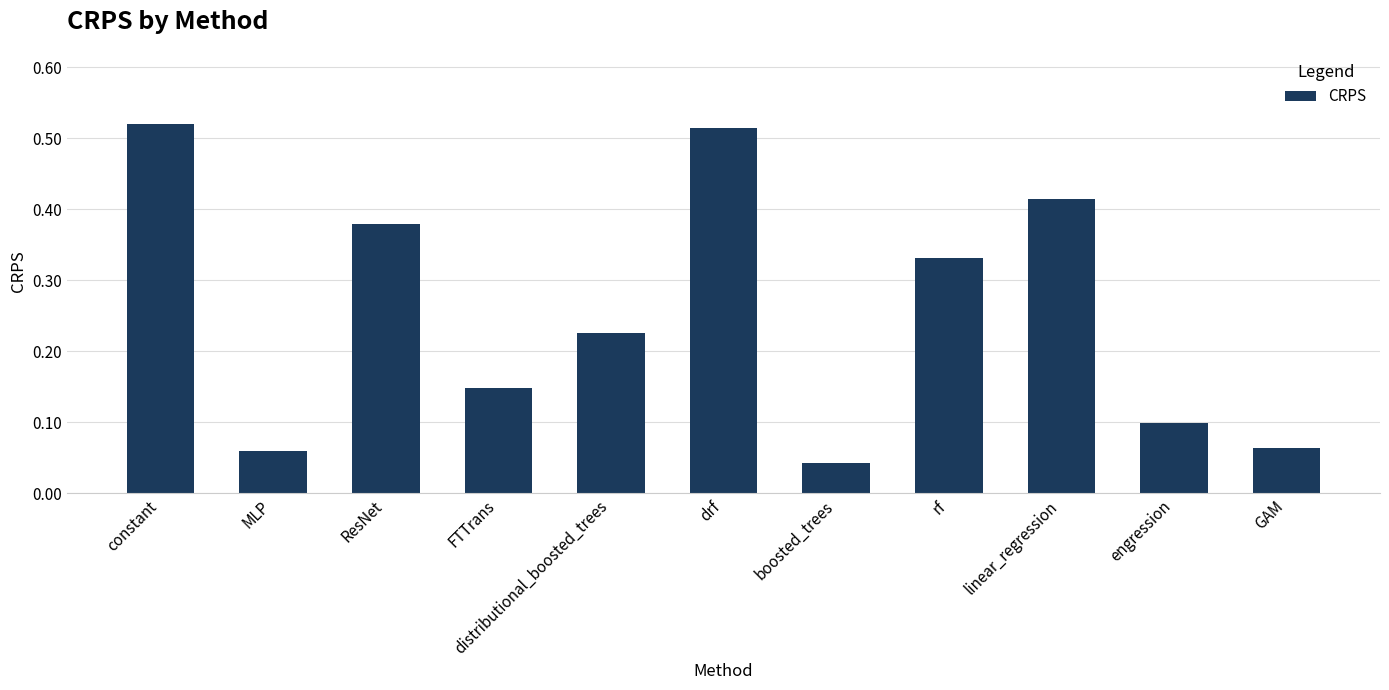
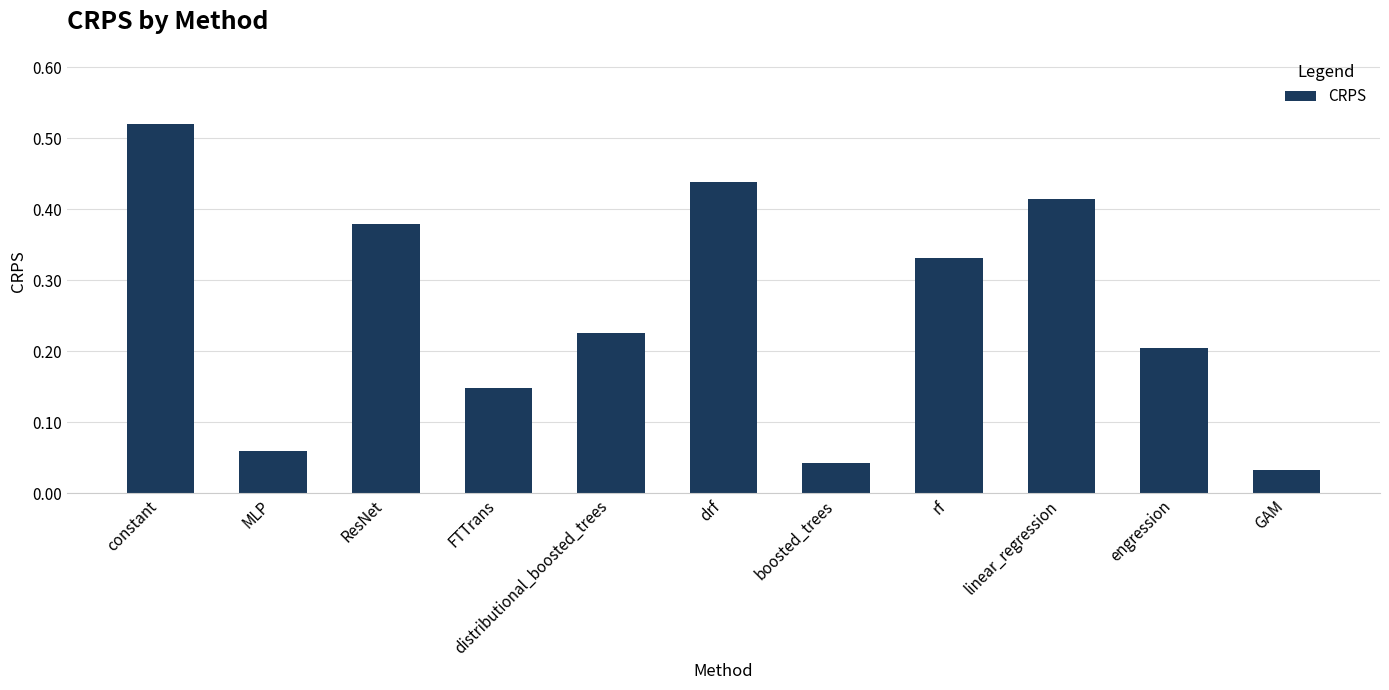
drf: 0.51 -> 0.44
engression: 0.10 -> 0.20
GAM: 0.06 -> 0.03
